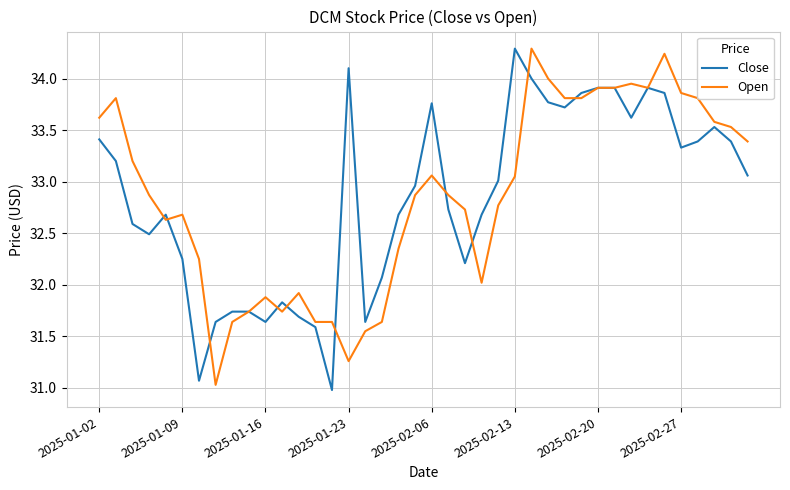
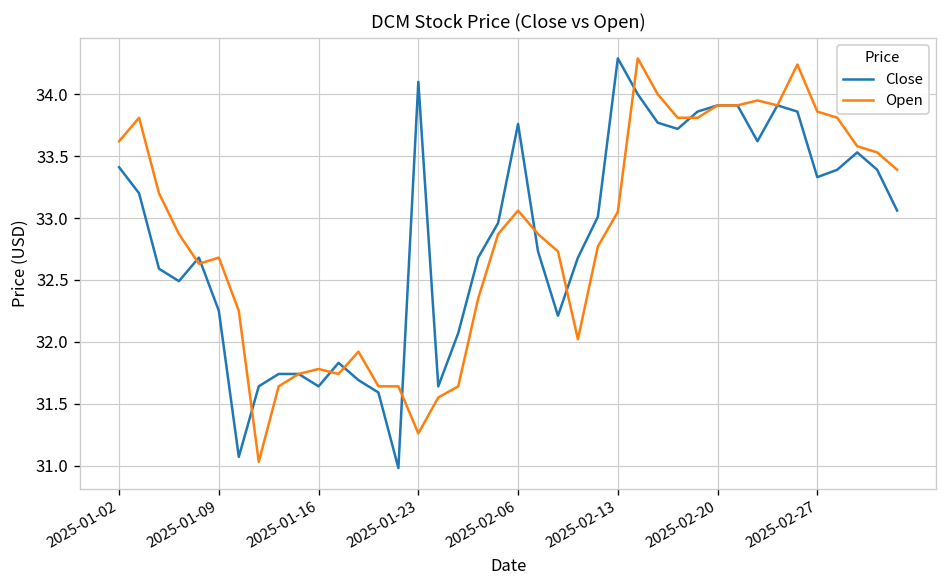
Open, 2025-01-16: 31.88 -> 31.78
